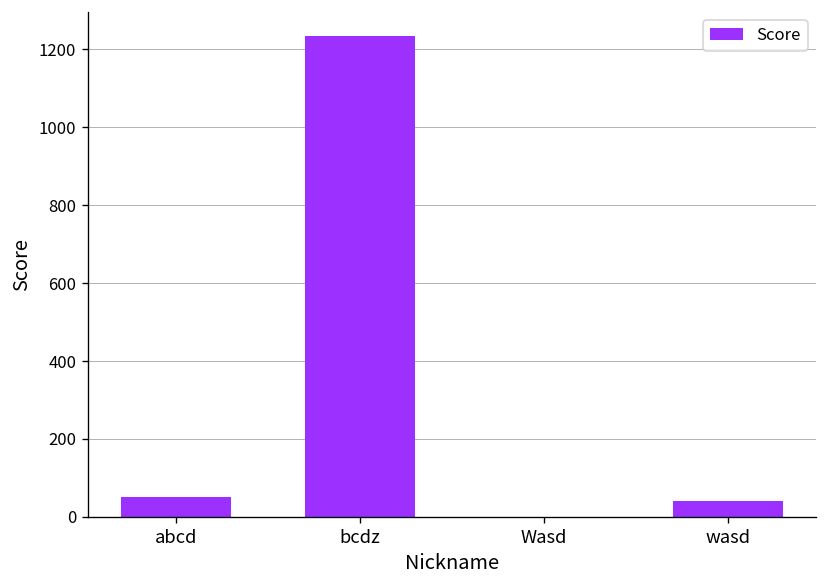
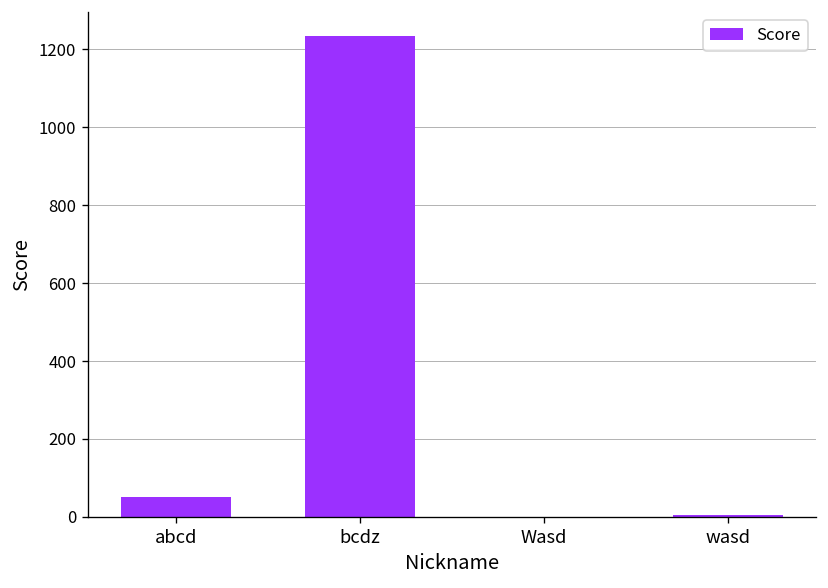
wasd: 40 -> 0
